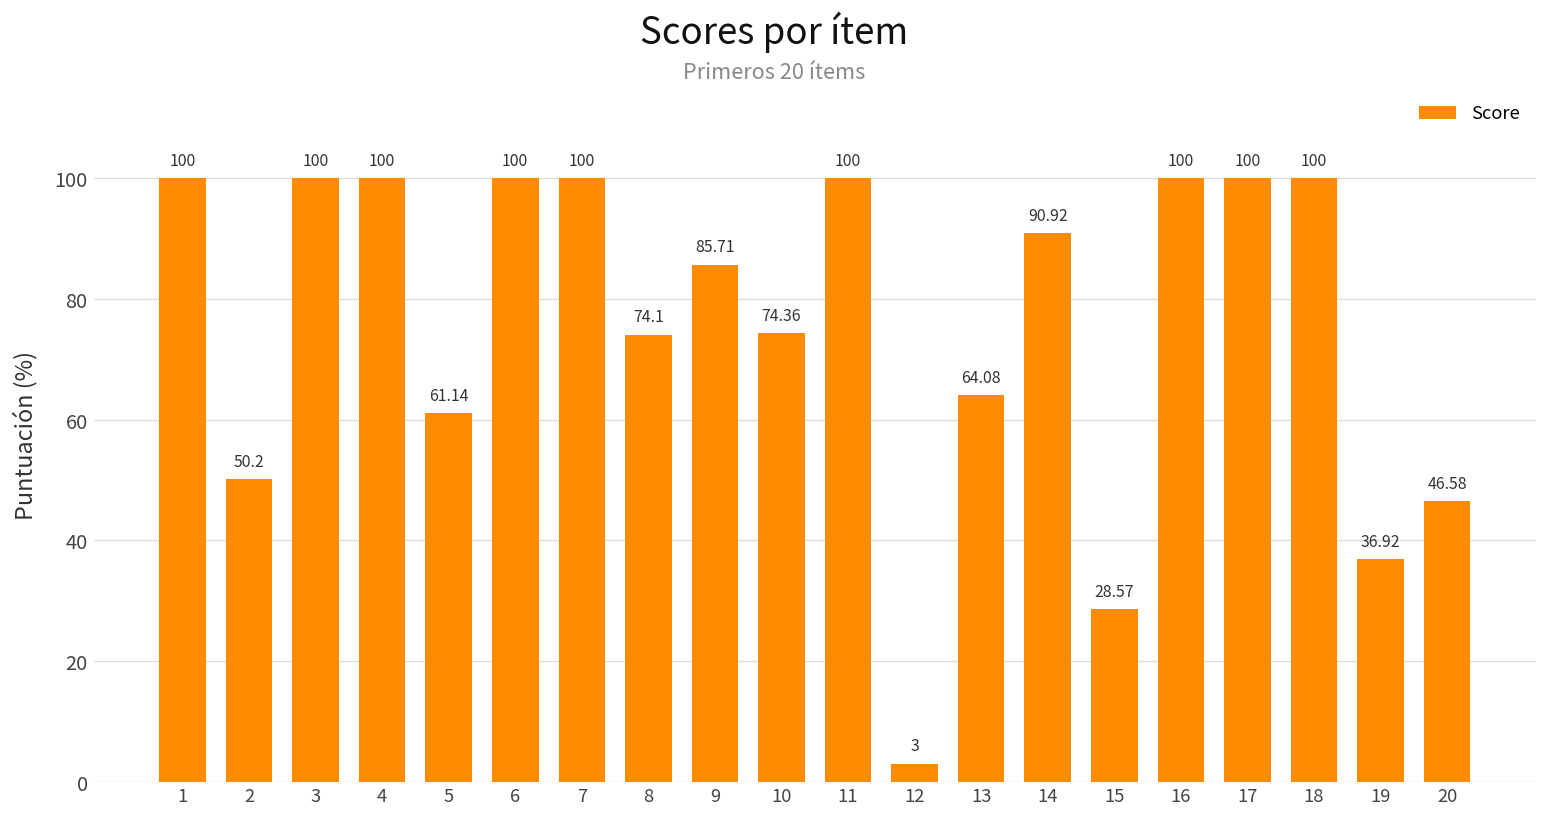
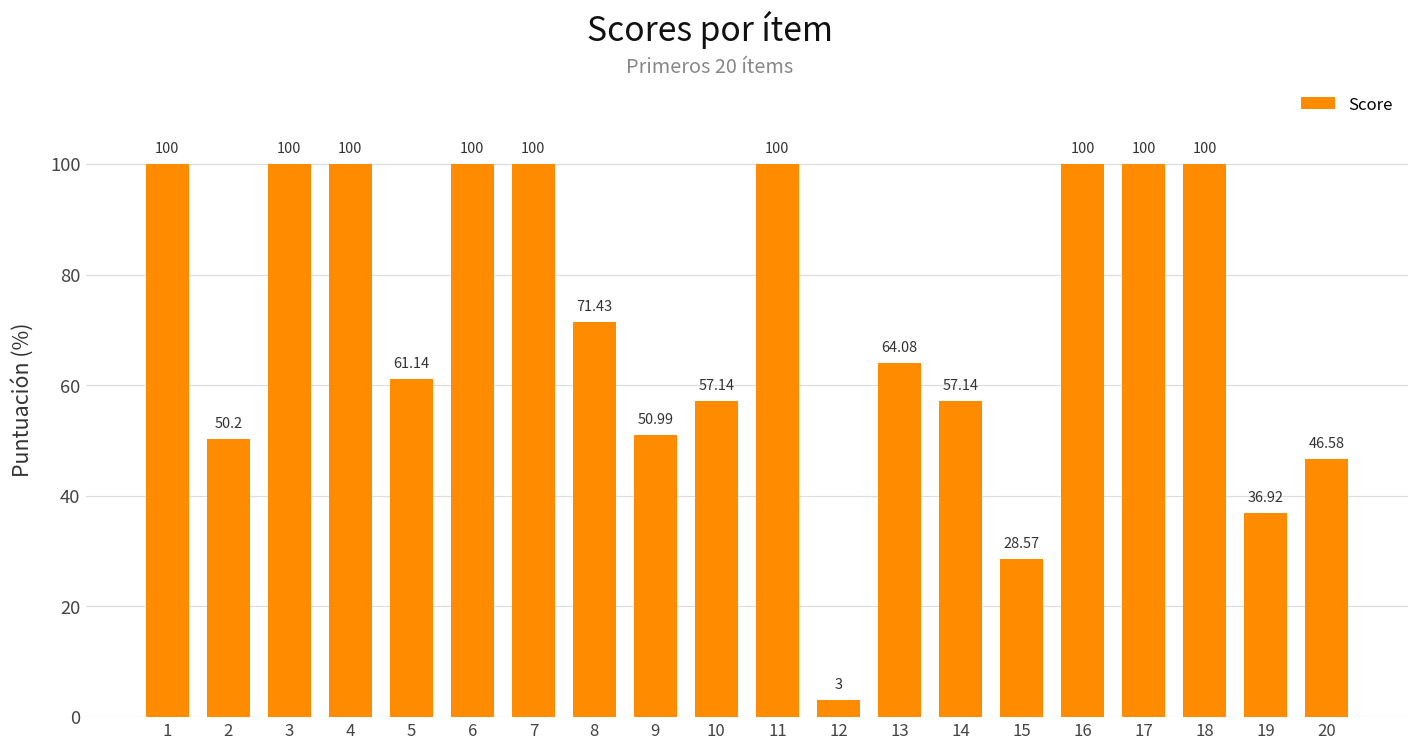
8: 74.1 -> 71.43
9: 85.71 -> 50.99
10: 74.36 -> 57.14
14: 90.92 -> 57.14
